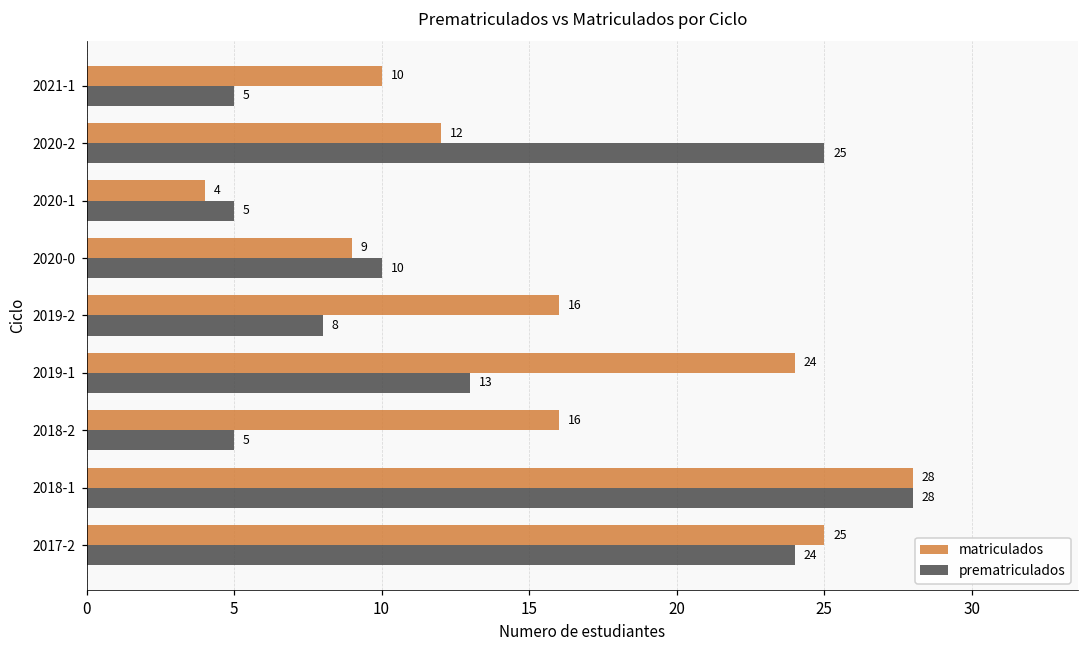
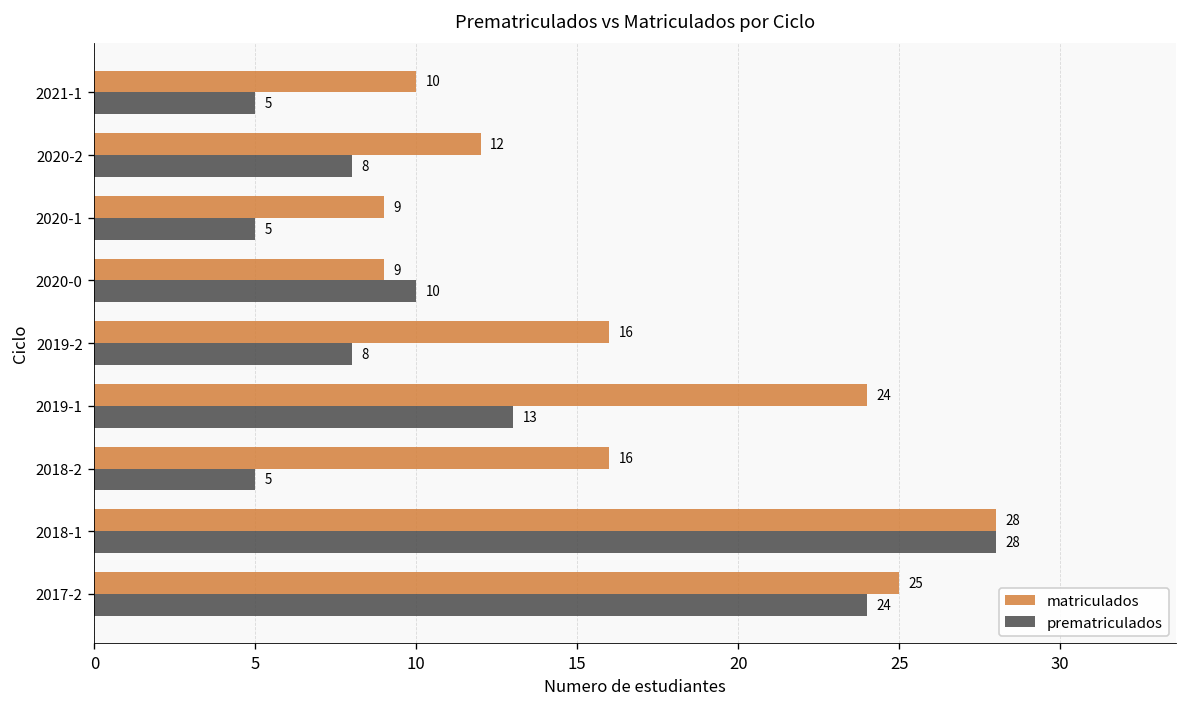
prematriculados, 2020-2: 25 -> 8
matriculados, 2020-1: 4 -> 9
